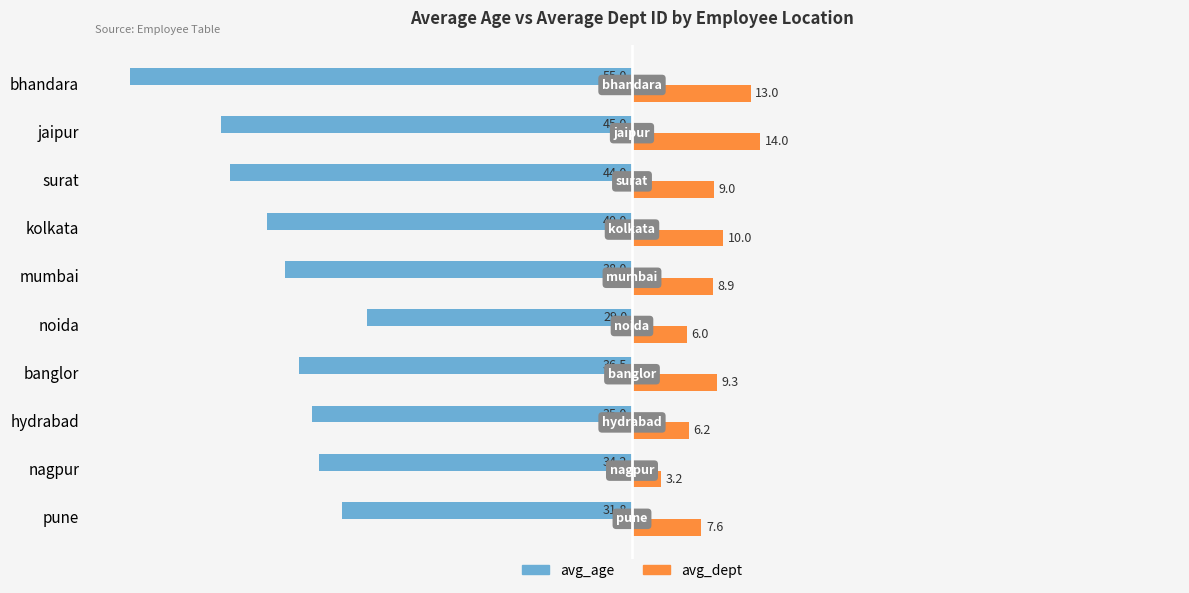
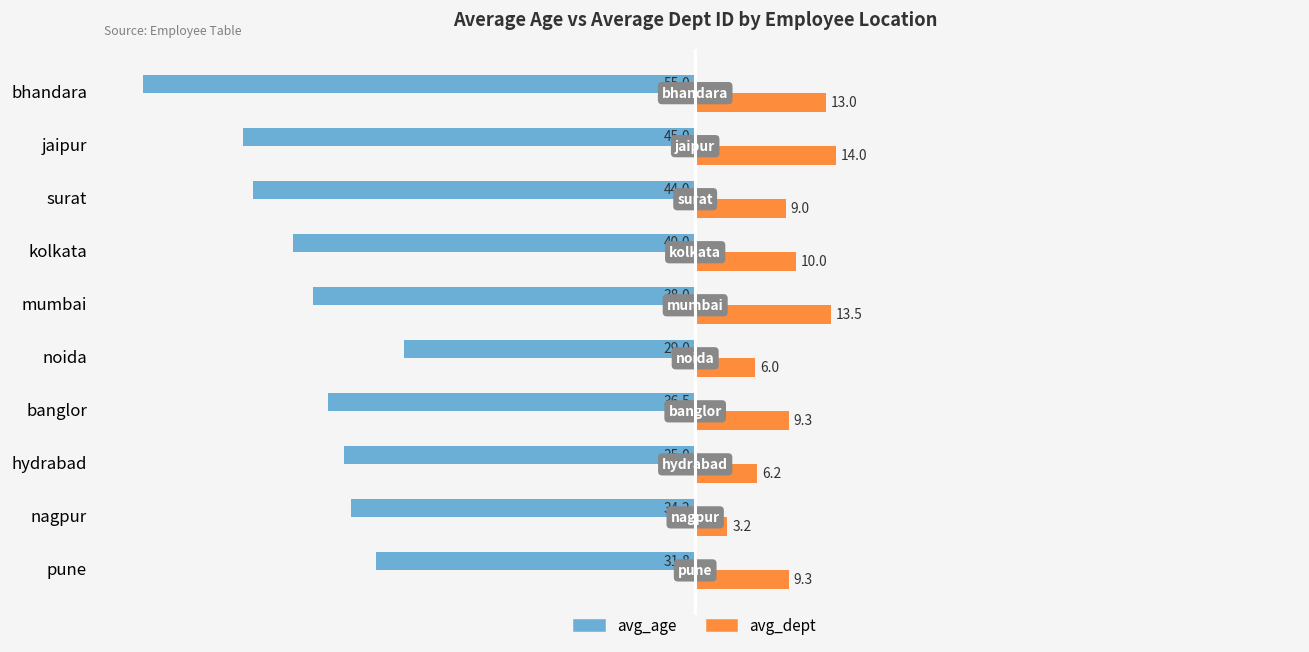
avg_dept, mumbai: 8.9 -> 13.5
avg_dept, pune: 7.6 -> 9.3
